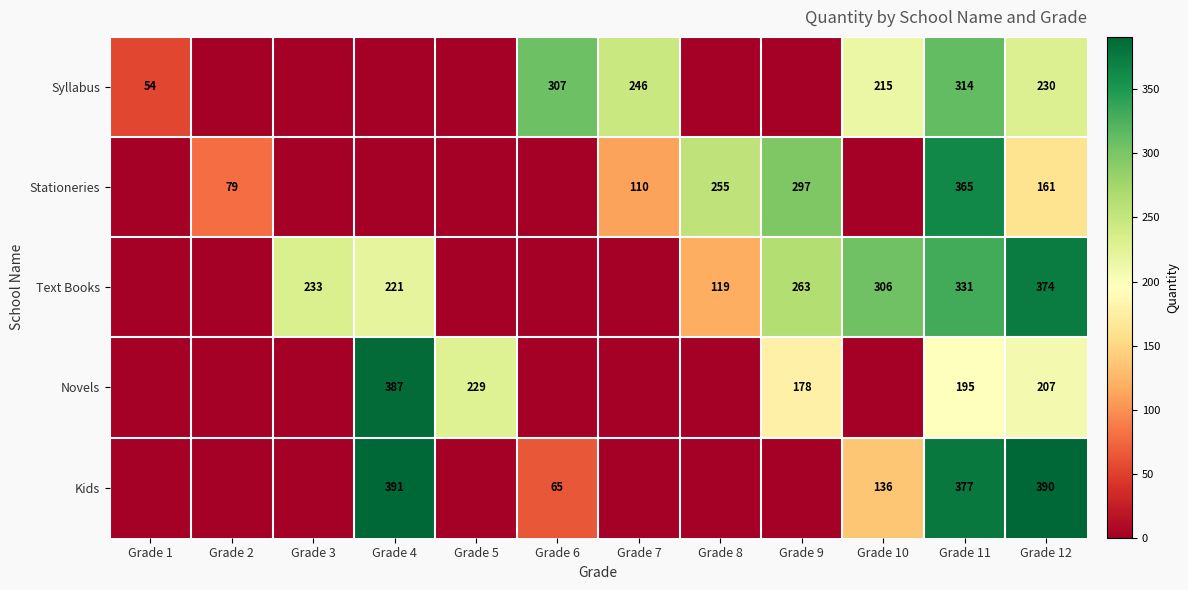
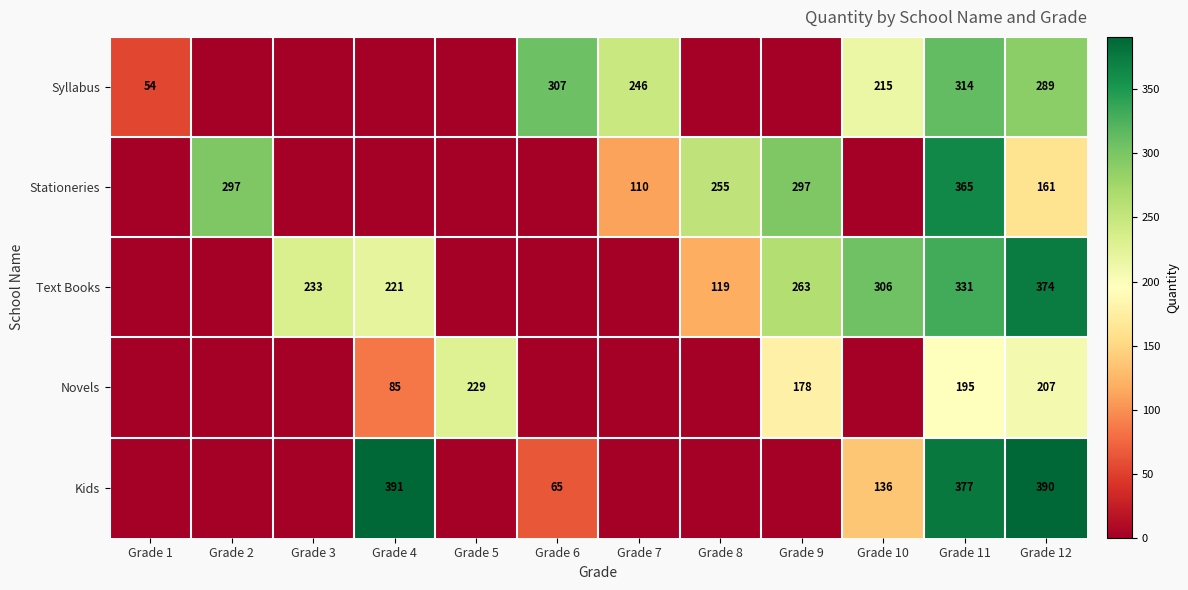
Syllabus, Grade 12: 230 -> 289
Stationeries, Grade 2: 79 -> 297
Novels, Grade 4: 387 -> 85
